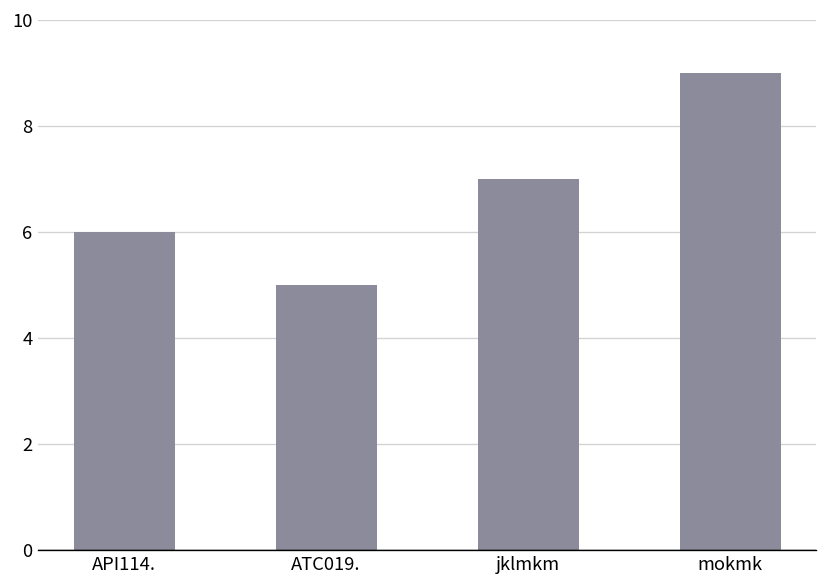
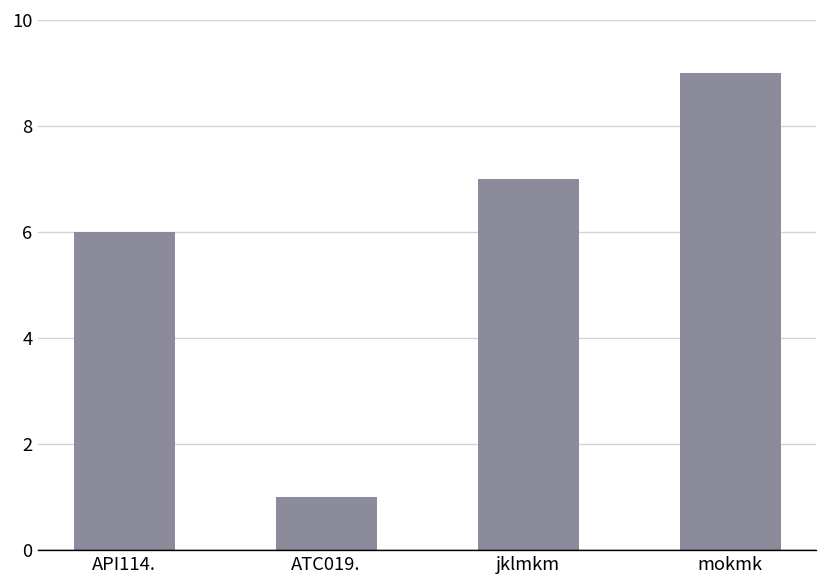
ATC019.: 5 -> 1
